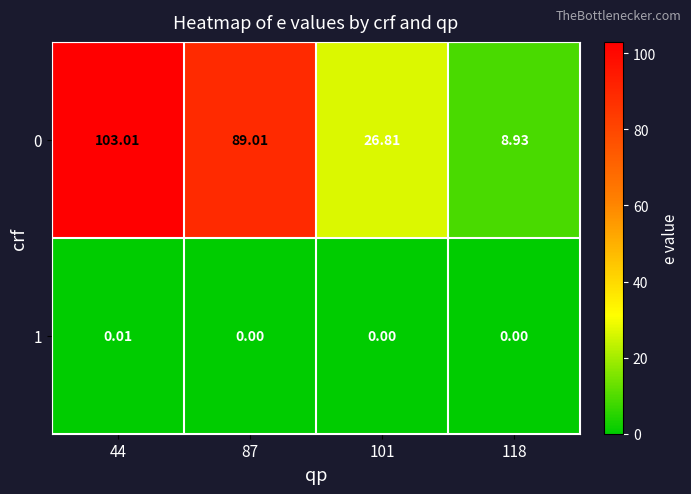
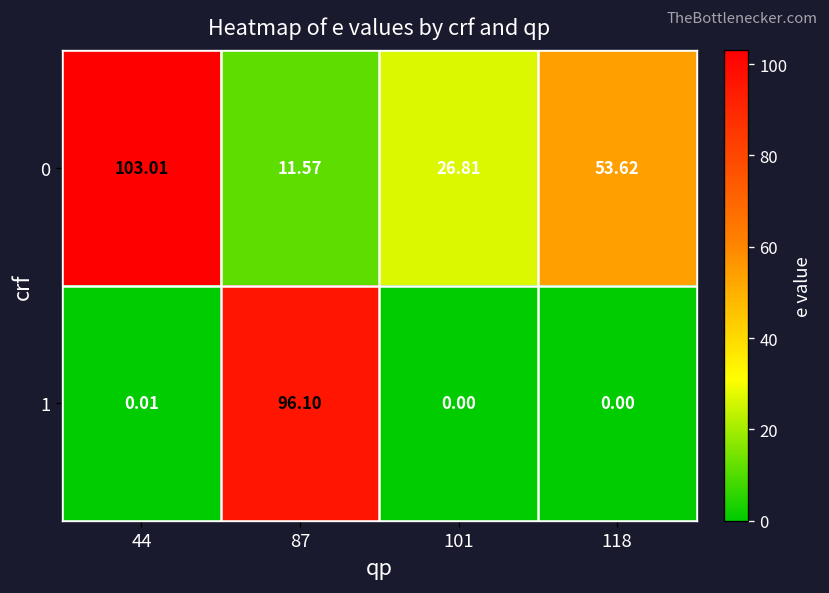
0, 87: 89.01 -> 11.57
0, 118: 8.93 -> 53.62
1, 87: 0.00 -> 96.10
